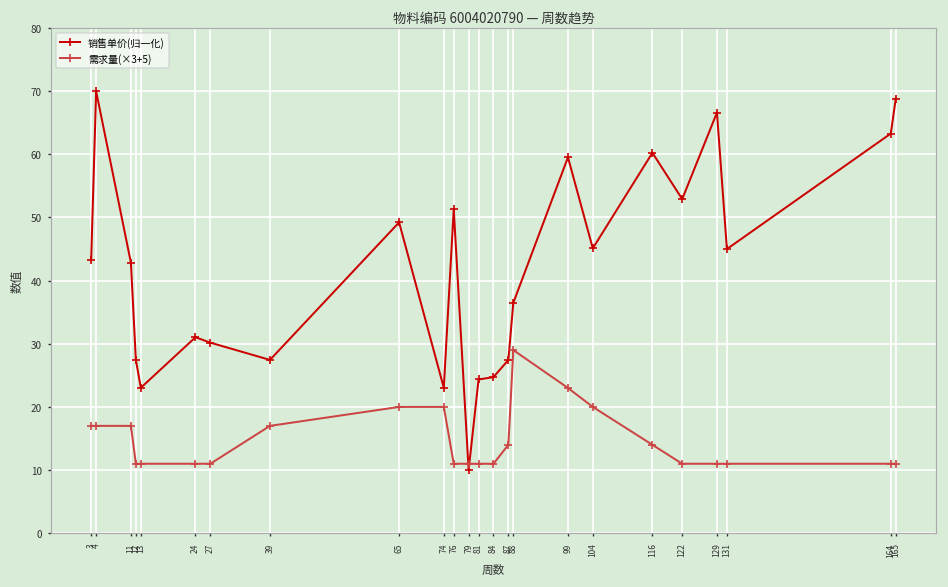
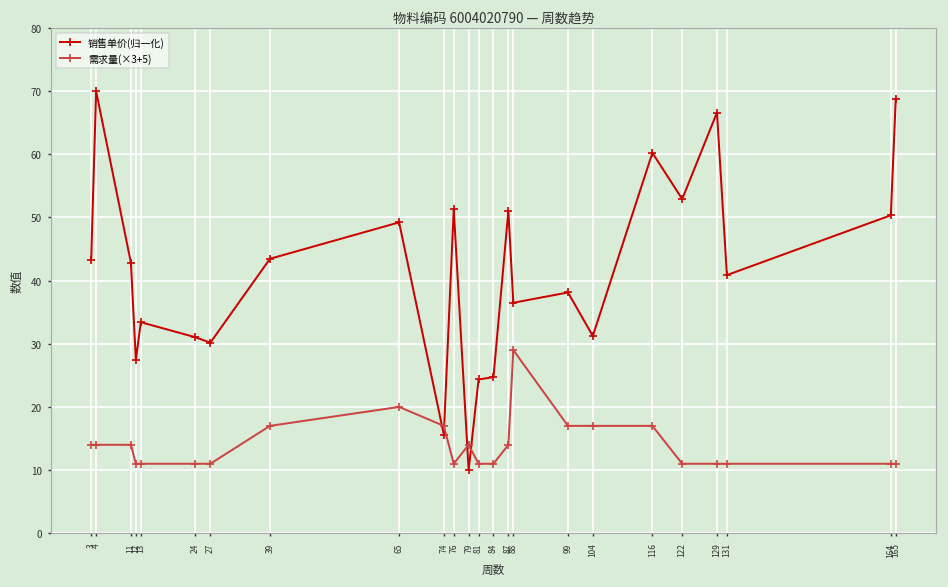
需求量(×3+5), 3: 17 -> 14
需求量(×3+5), 4: 17 -> 14
需求量(×3+5), 11: 17 -> 14
销售单价(归一化), 13: 23 -> 33
销售单价(归一化), 39: 27 -> 43
销售单价(归一化), 74: 23 -> 16
需求量(×3+5), 74: 20 -> 17
需求量(×3+5), 79: 11 -> 14
销售单价(归一化), 87: 27 -> 51
销售单价(归一化), 99: 60 -> 38
需求量(×3+5), 99: 23 -> 17
销售单价(归一化), 104: 45 -> 31
需求量(×3+5), 104: 20 -> 17
需求量(×3+5), 116: 14 -> 17
销售单价(归一化), 131: 45 -> 41
销售单价(归一化), 164: 63 -> 50
